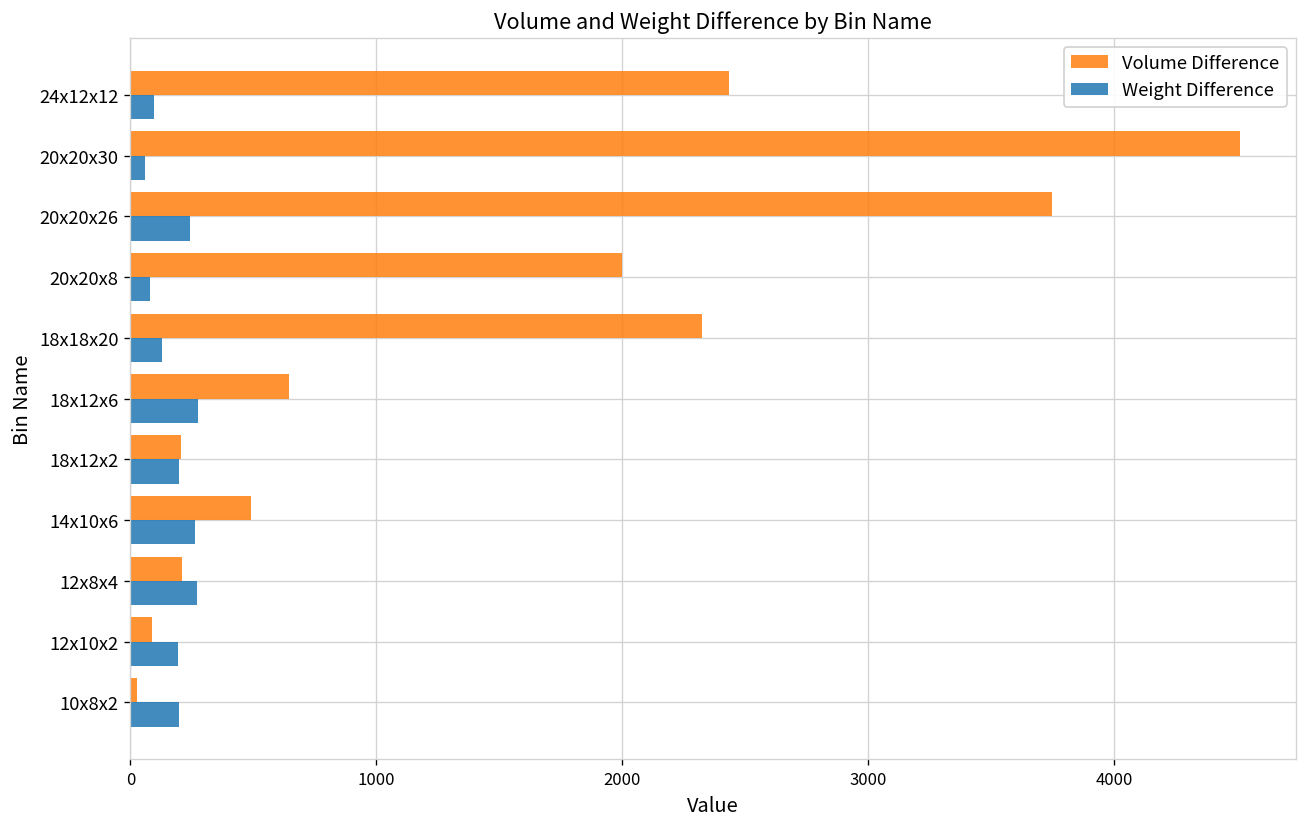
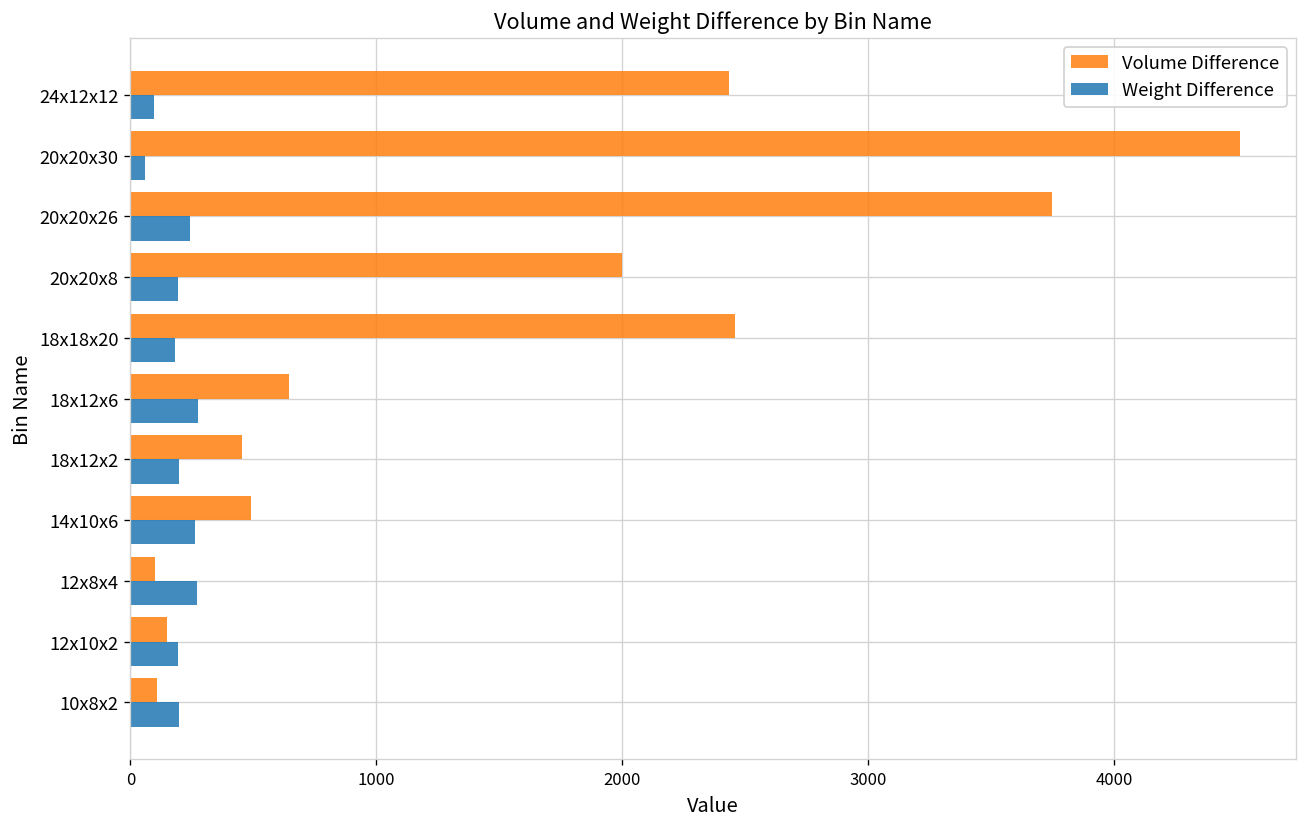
Weight Difference, 20x20x8: 80 -> 190
Volume Difference, 18x18x20: 2320 -> 2460
Weight Difference, 18x18x20: 130 -> 180
Volume Difference, 18x12x2: 210 -> 460
Volume Difference, 12x8x4: 210 -> 100
Volume Difference, 12x10x2: 90 -> 150
Volume Difference, 10x8x2: 30 -> 110
